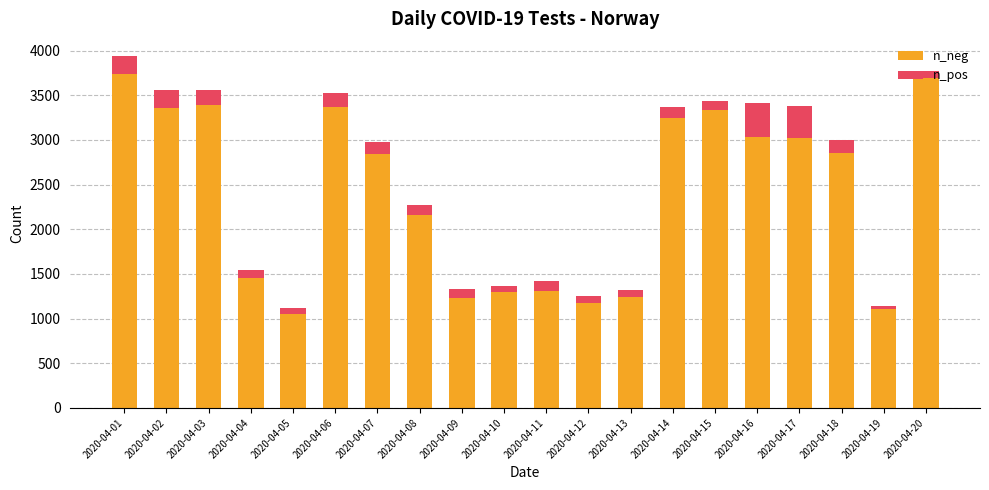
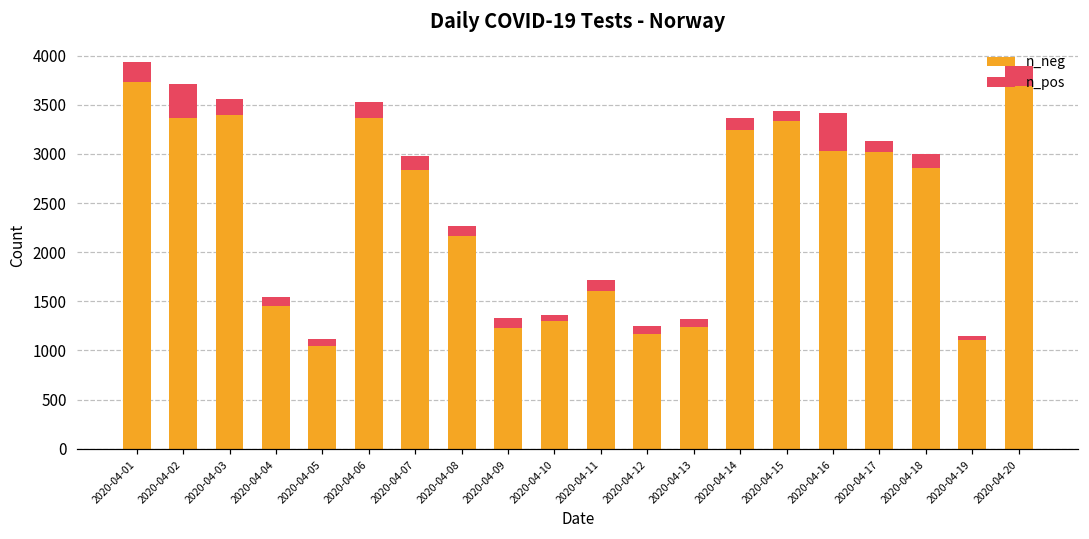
n_pos, 2020-04-02: 200 -> 300
n_neg, 2020-04-11: 1300 -> 1600
n_pos, 2020-04-17: 400 -> 100
n_pos, 2020-04-20: 100 -> 200
